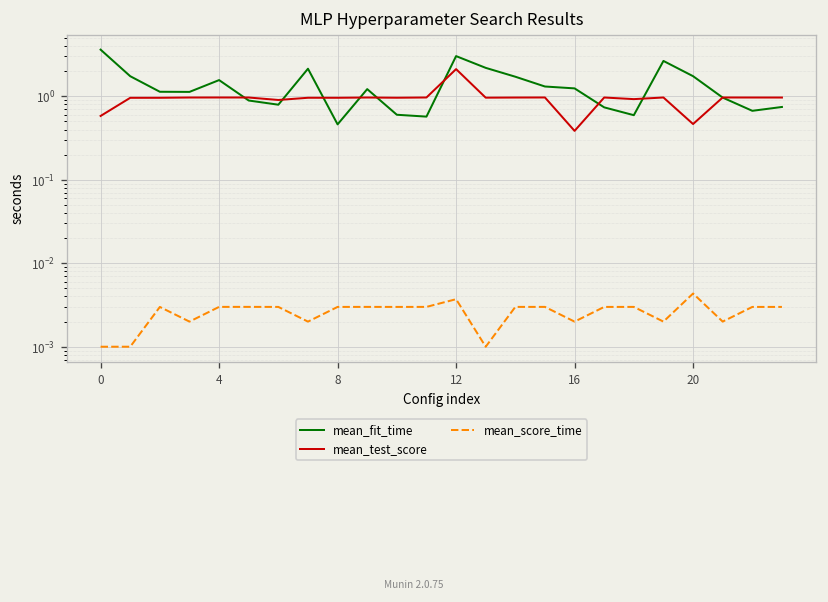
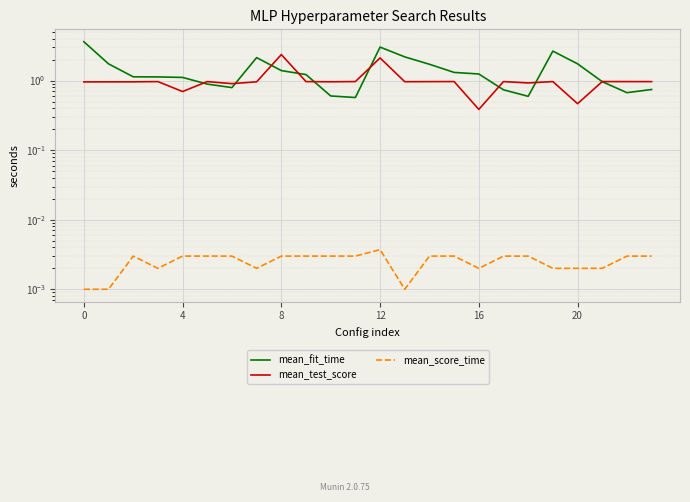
mean_test_score, 0: 0.6 -> 1.0
mean_fit_time, 4: 1.6 -> 1.1
mean_test_score, 4: 1.0 -> 0.7
mean_fit_time, 8: 0.5 -> 1.4
mean_test_score, 8: 1.0 -> 2.4
mean_score_time, 20: 0.004 -> 0.0020
